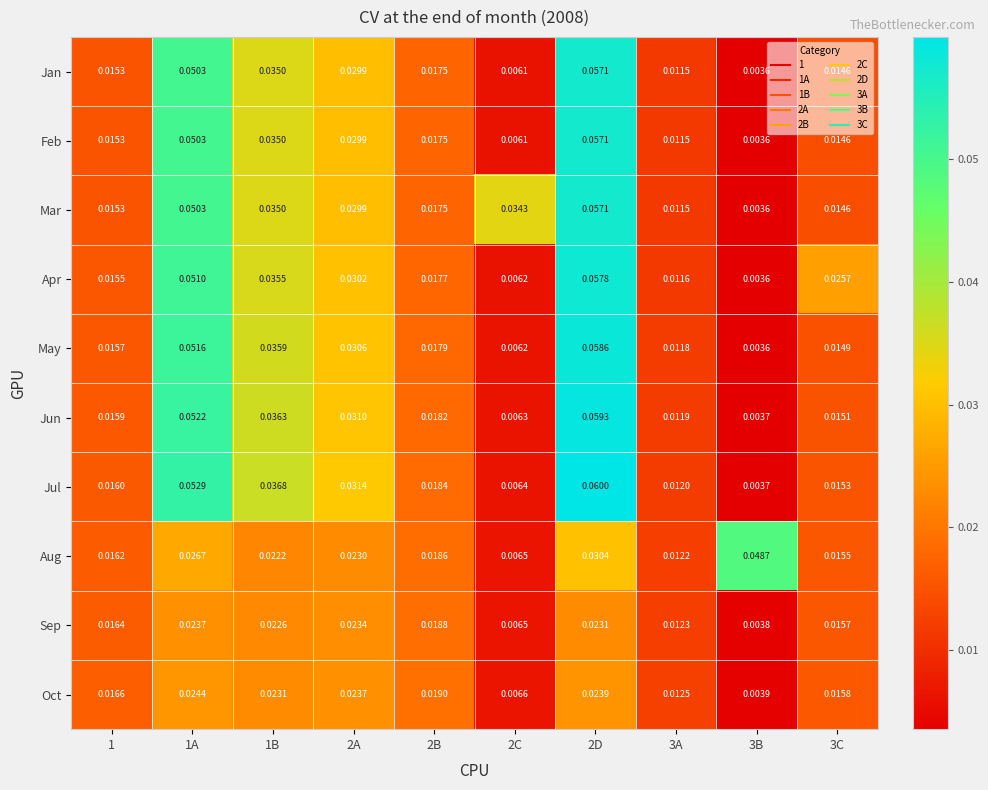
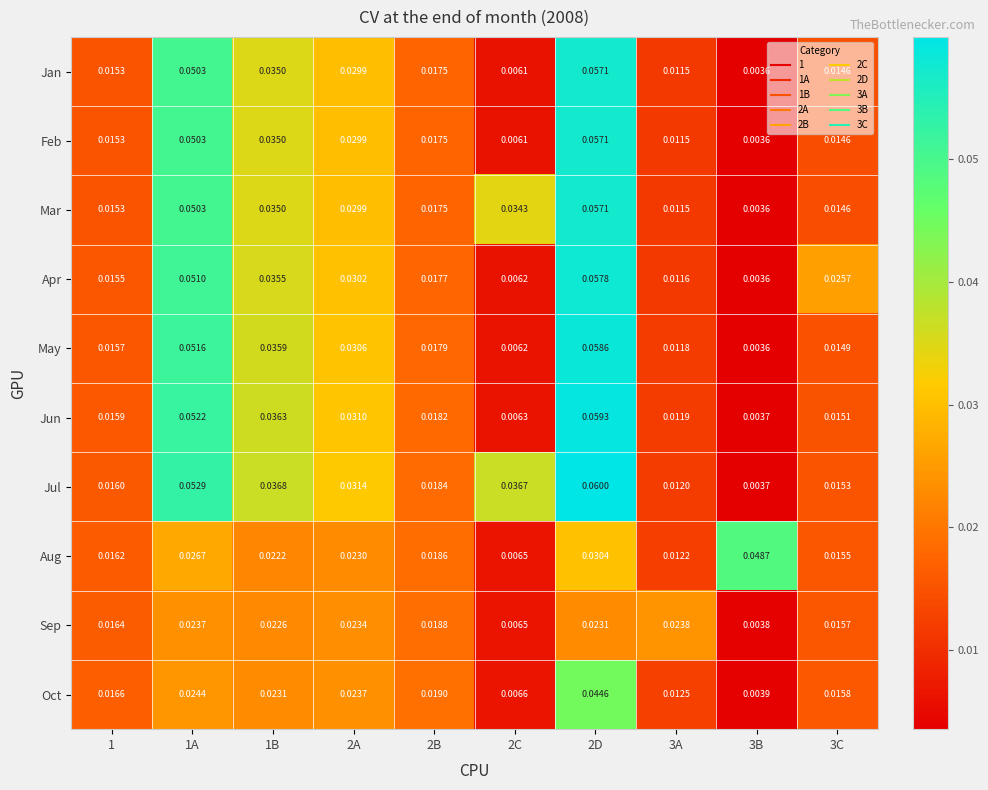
Jul, 2C: 0.0064 -> 0.0367
Sep, 3A: 0.0123 -> 0.0238
Oct, 2D: 0.0239 -> 0.0446
